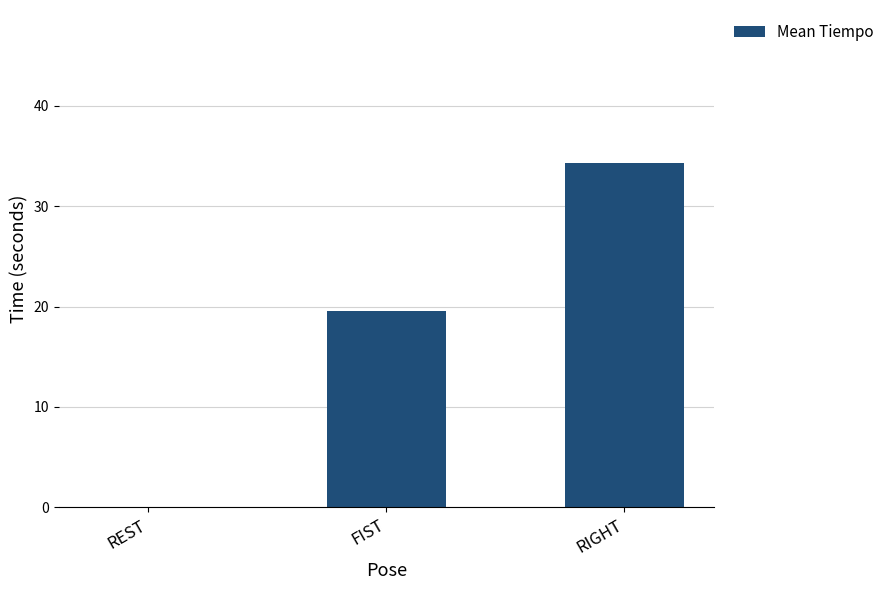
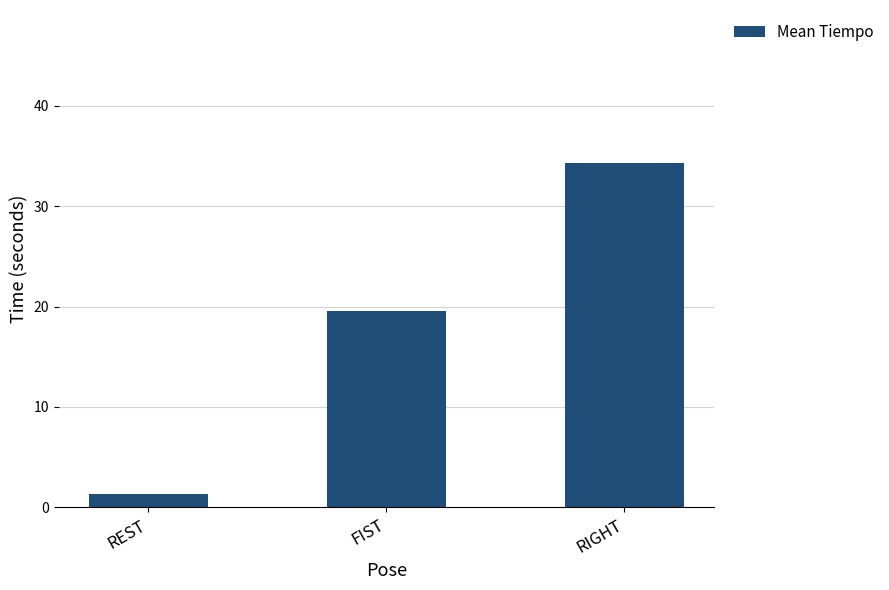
REST: 0.0 -> 1.3
